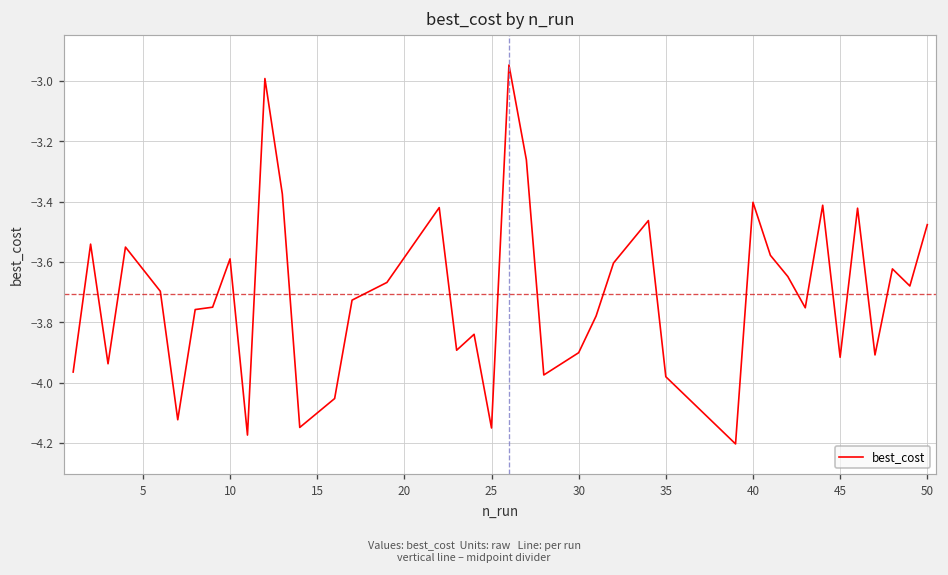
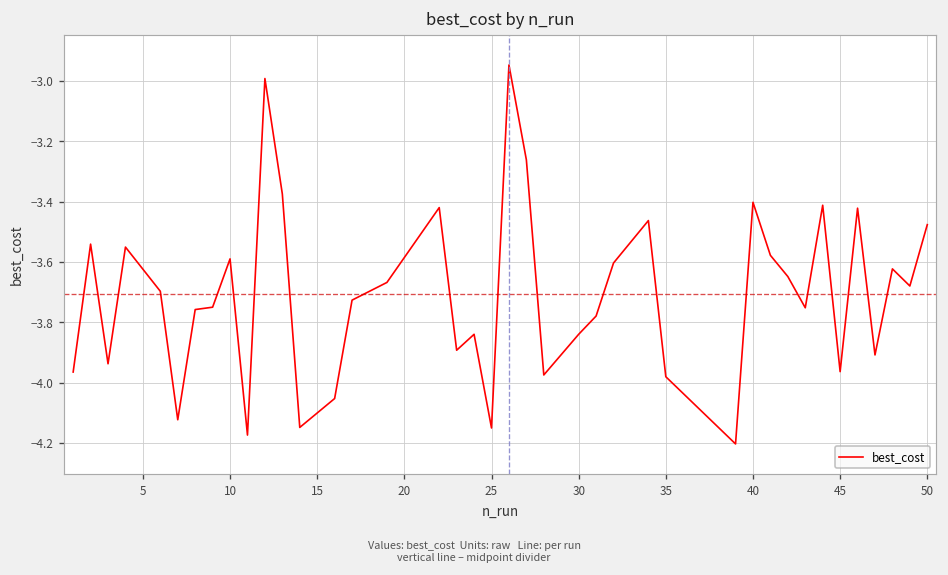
30: -3.90 -> -3.84
45: -3.92 -> -3.96
